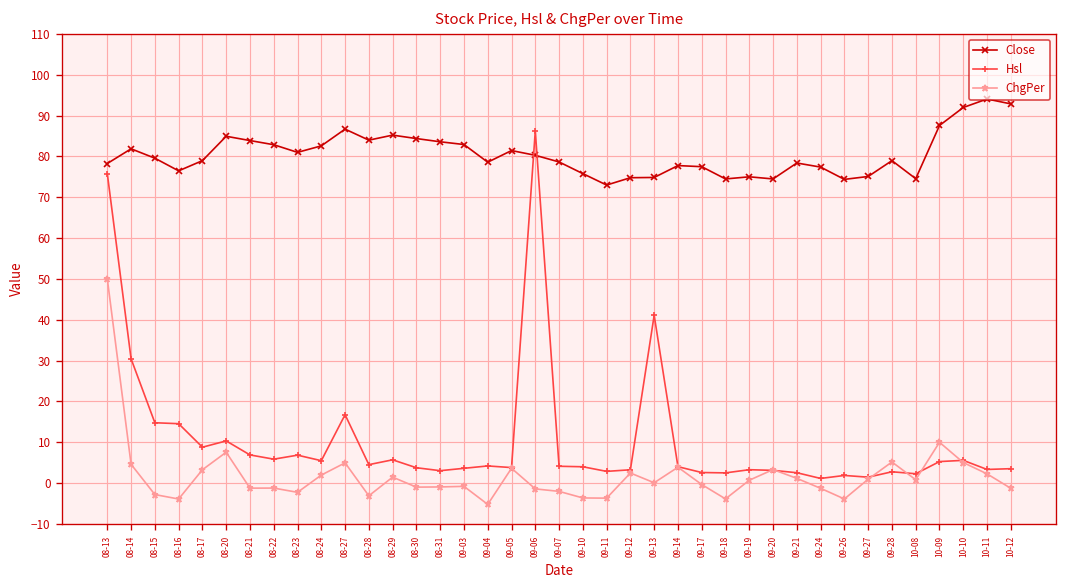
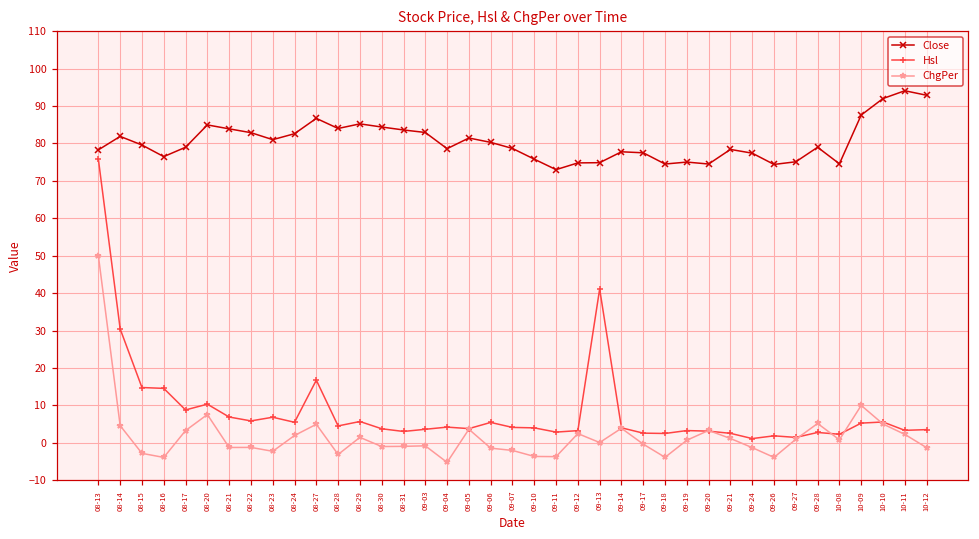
Hsl, 09-06: 86 -> 5
